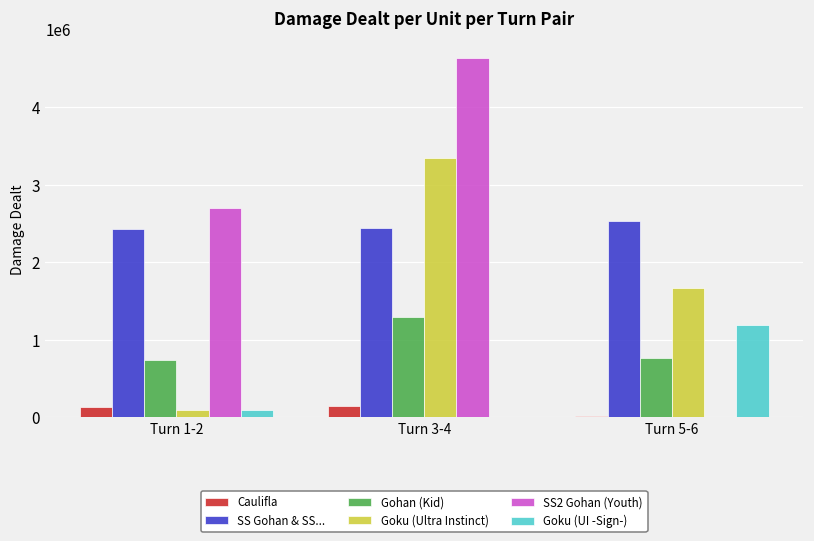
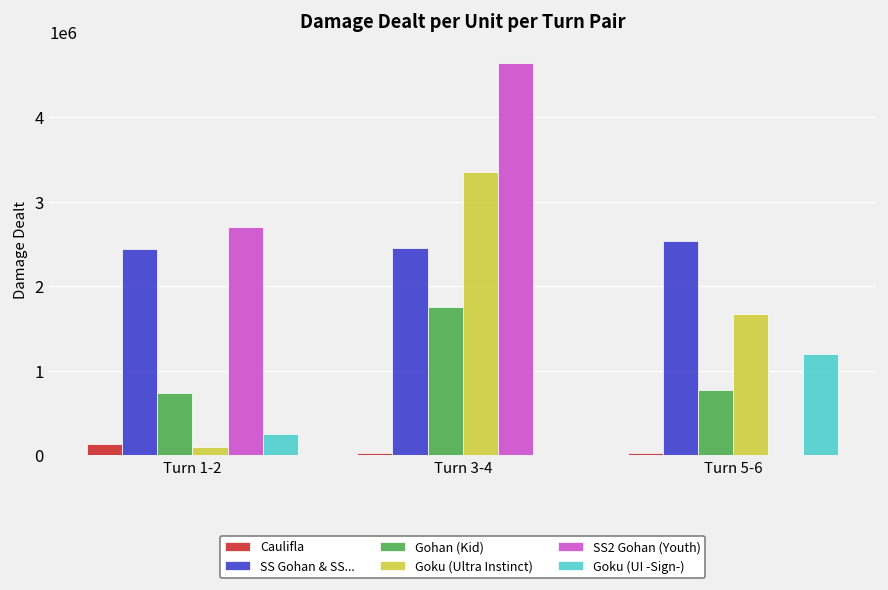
Goku (UI -Sign-), Turn 1-2: 100000 -> 300000
Caulifla, Turn 3-4: 100000 -> 0
Gohan (Kid), Turn 3-4: 1300000 -> 1800000
